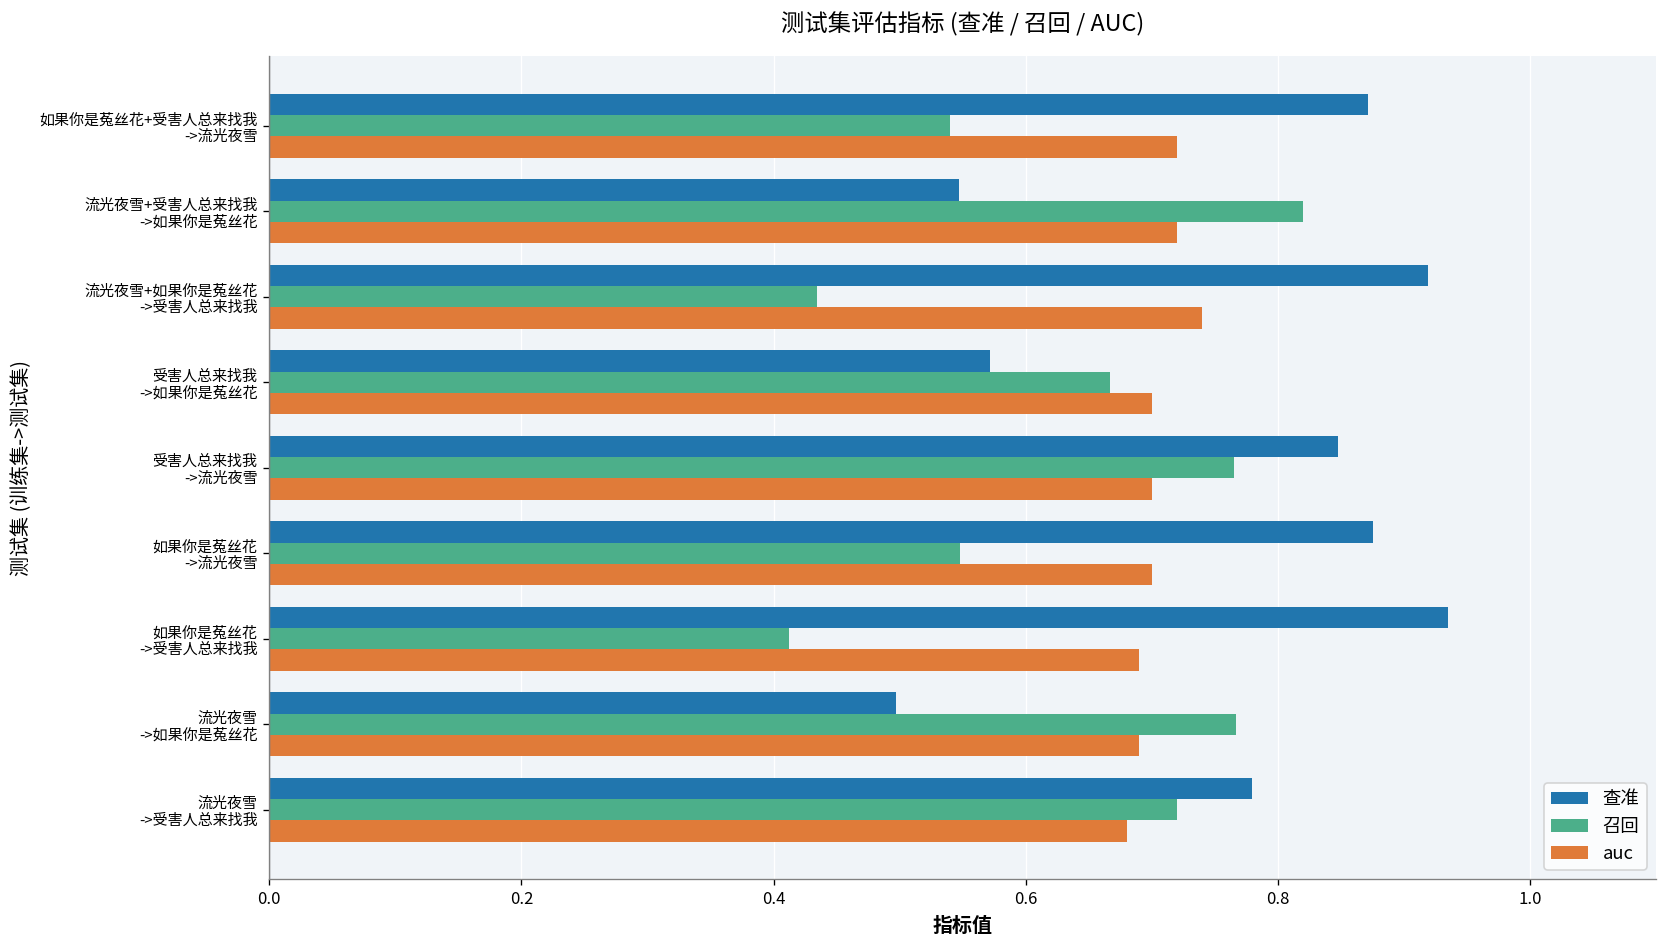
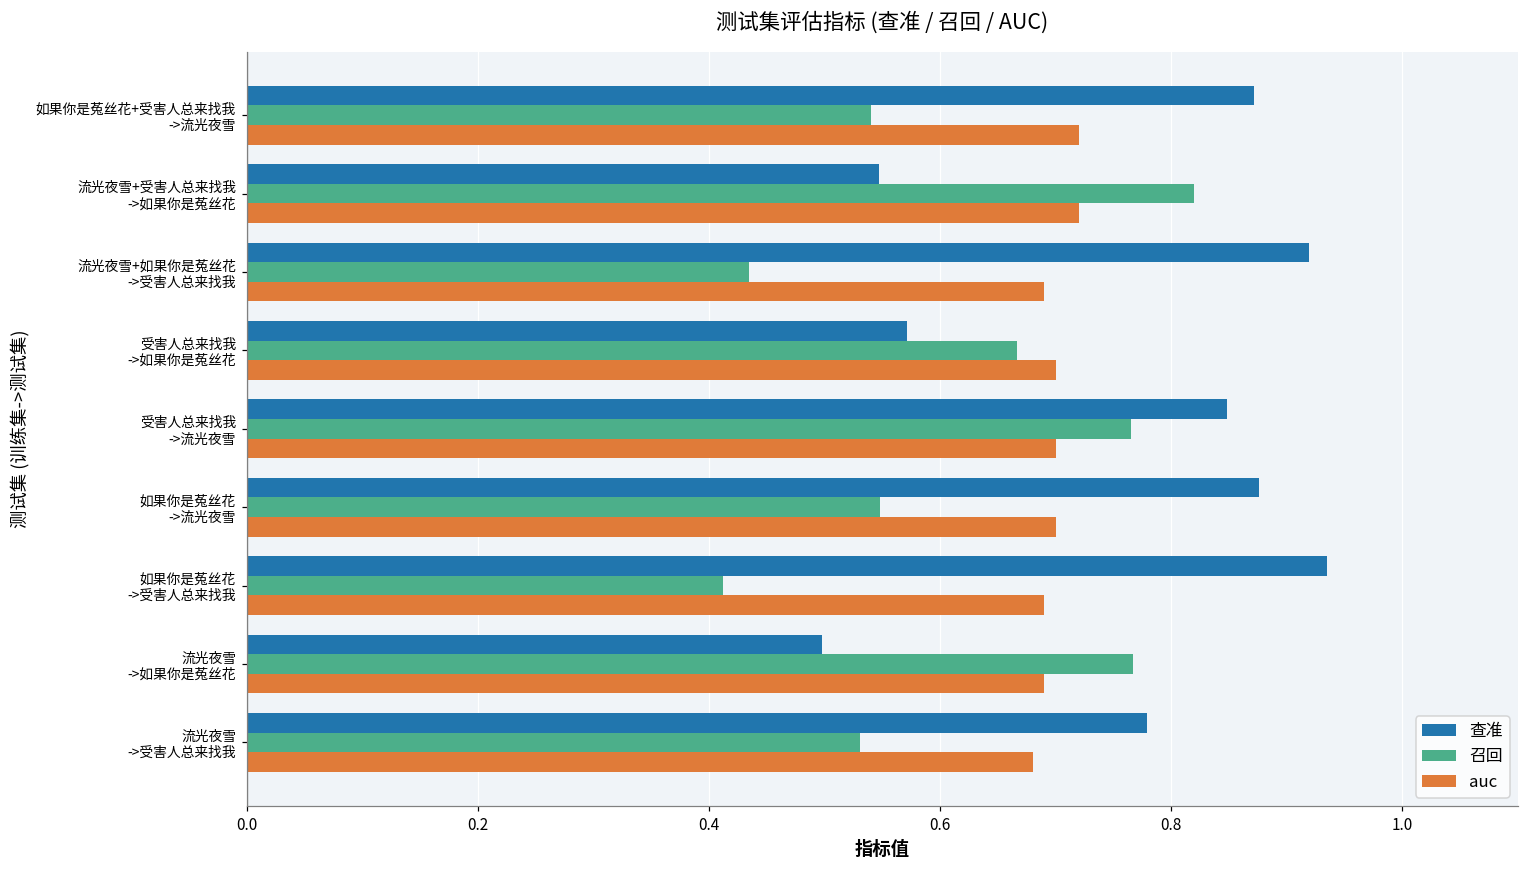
auc, 流光夜雪+如果你是菟丝花 ->受害人总来找我: 0.74 -> 0.69
召回, 流光夜雪 ->受害人总来找我: 0.720 -> 0.530
